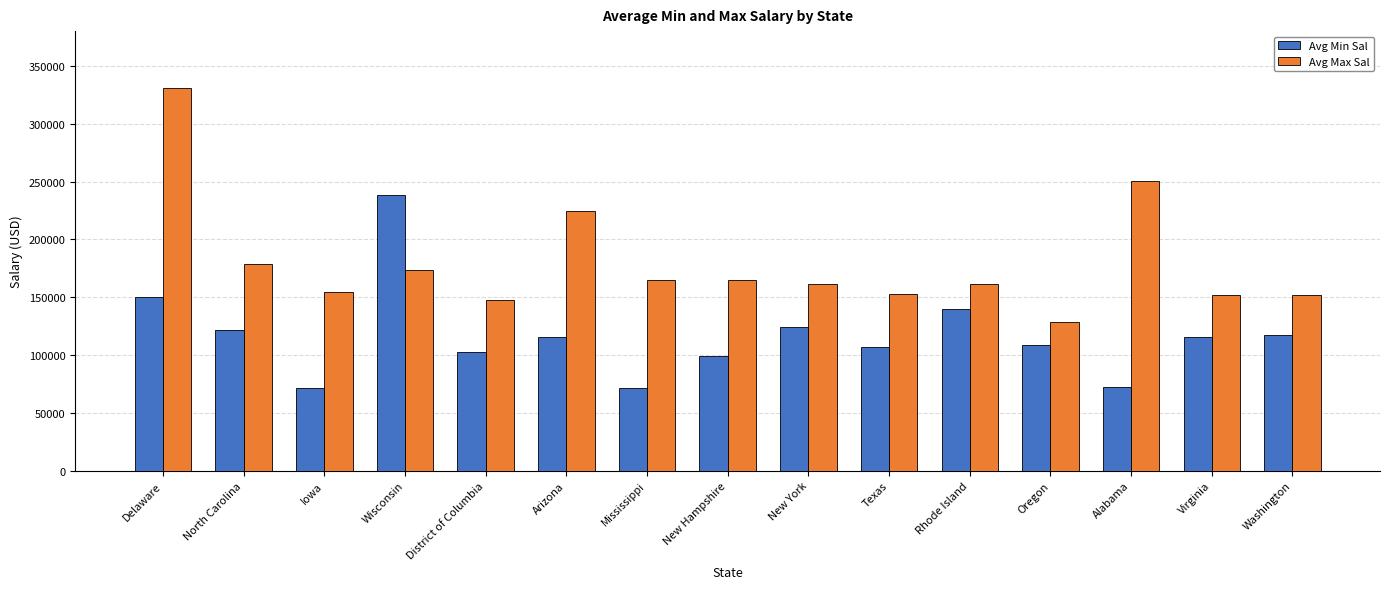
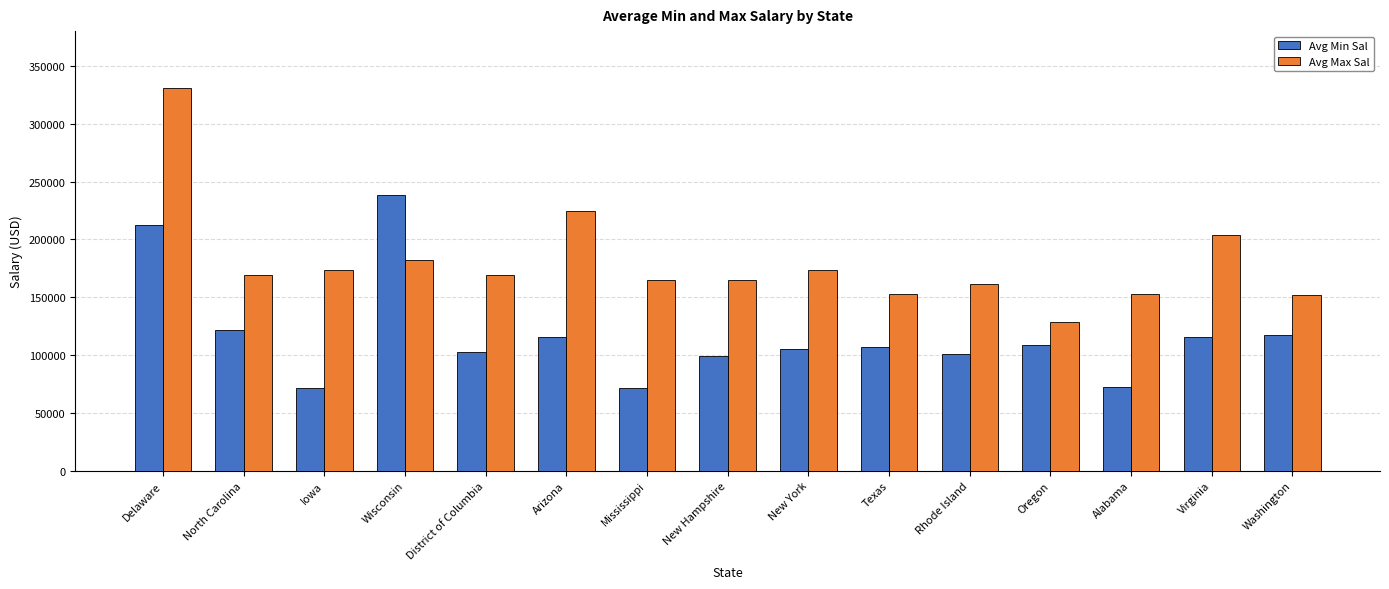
Avg Min Sal, Delaware: 150000 -> 212000
Avg Max Sal, North Carolina: 179000 -> 169000
Avg Max Sal, Iowa: 155000 -> 173000
Avg Max Sal, Wisconsin: 173000 -> 182000
Avg Max Sal, District of Columbia: 148000 -> 169000
Avg Min Sal, New York: 124000 -> 105000
Avg Max Sal, New York: 162000 -> 173000
Avg Min Sal, Rhode Island: 139000 -> 101000
Avg Max Sal, Alabama: 250000 -> 153000
Avg Max Sal, Virginia: 152000 -> 204000
